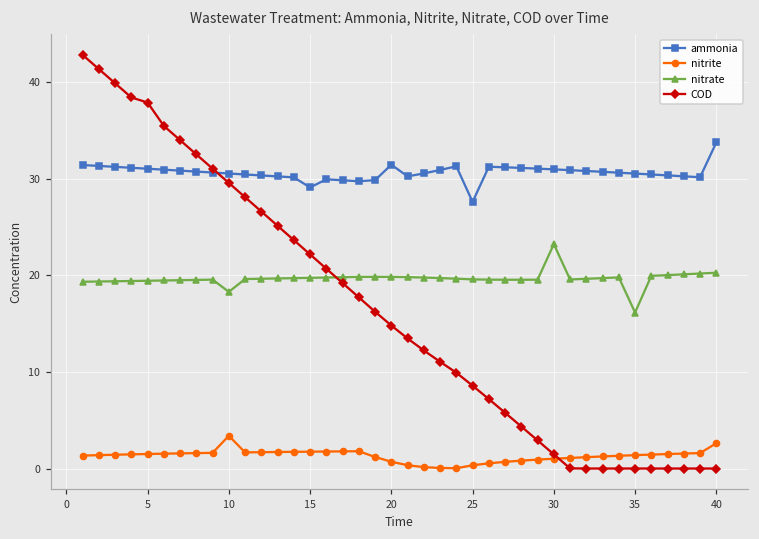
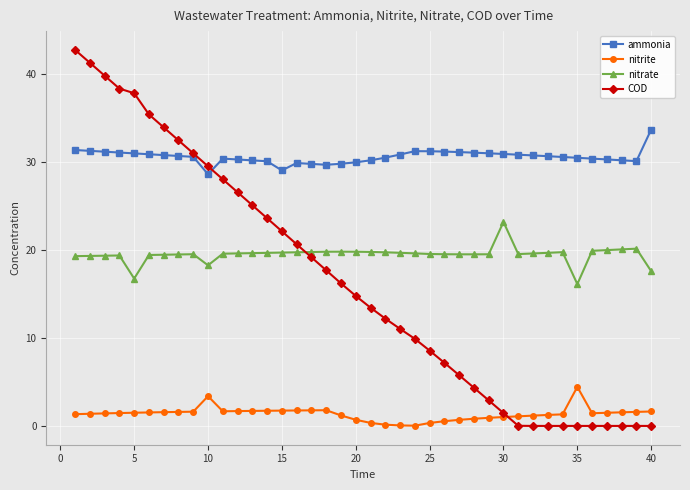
nitrate, 5: 19 -> 17
ammonia, 10: 31 -> 29
ammonia, 20: 31 -> 30
ammonia, 25: 28 -> 31
nitrite, 35: 1 -> 4
nitrite, 40: 3 -> 2
nitrate, 40: 20 -> 18
